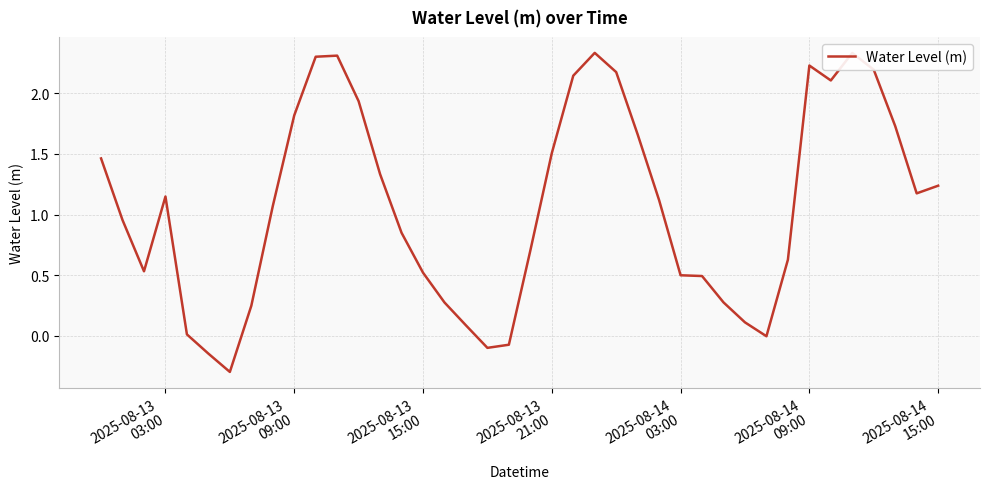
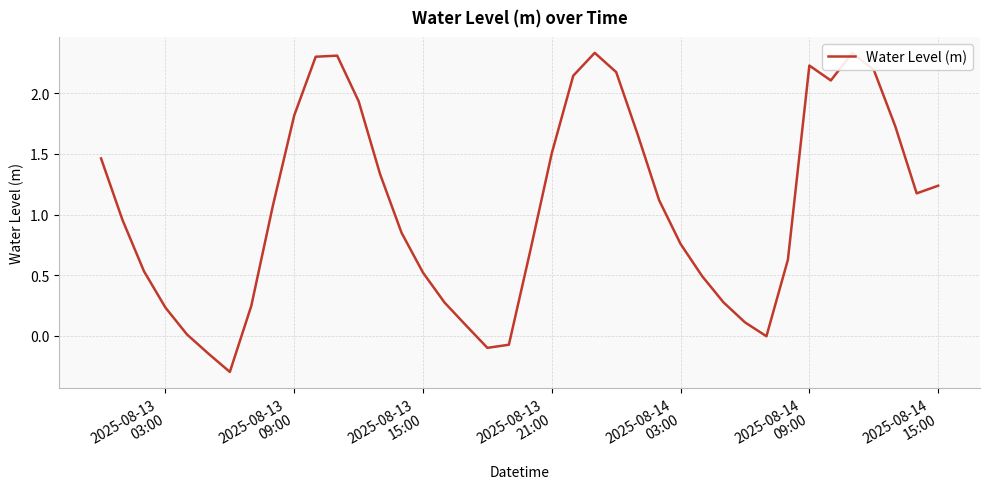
2025-08-13 03:00: 1.15 -> 0.23
2025-08-14 03:00: 0.50 -> 0.76
